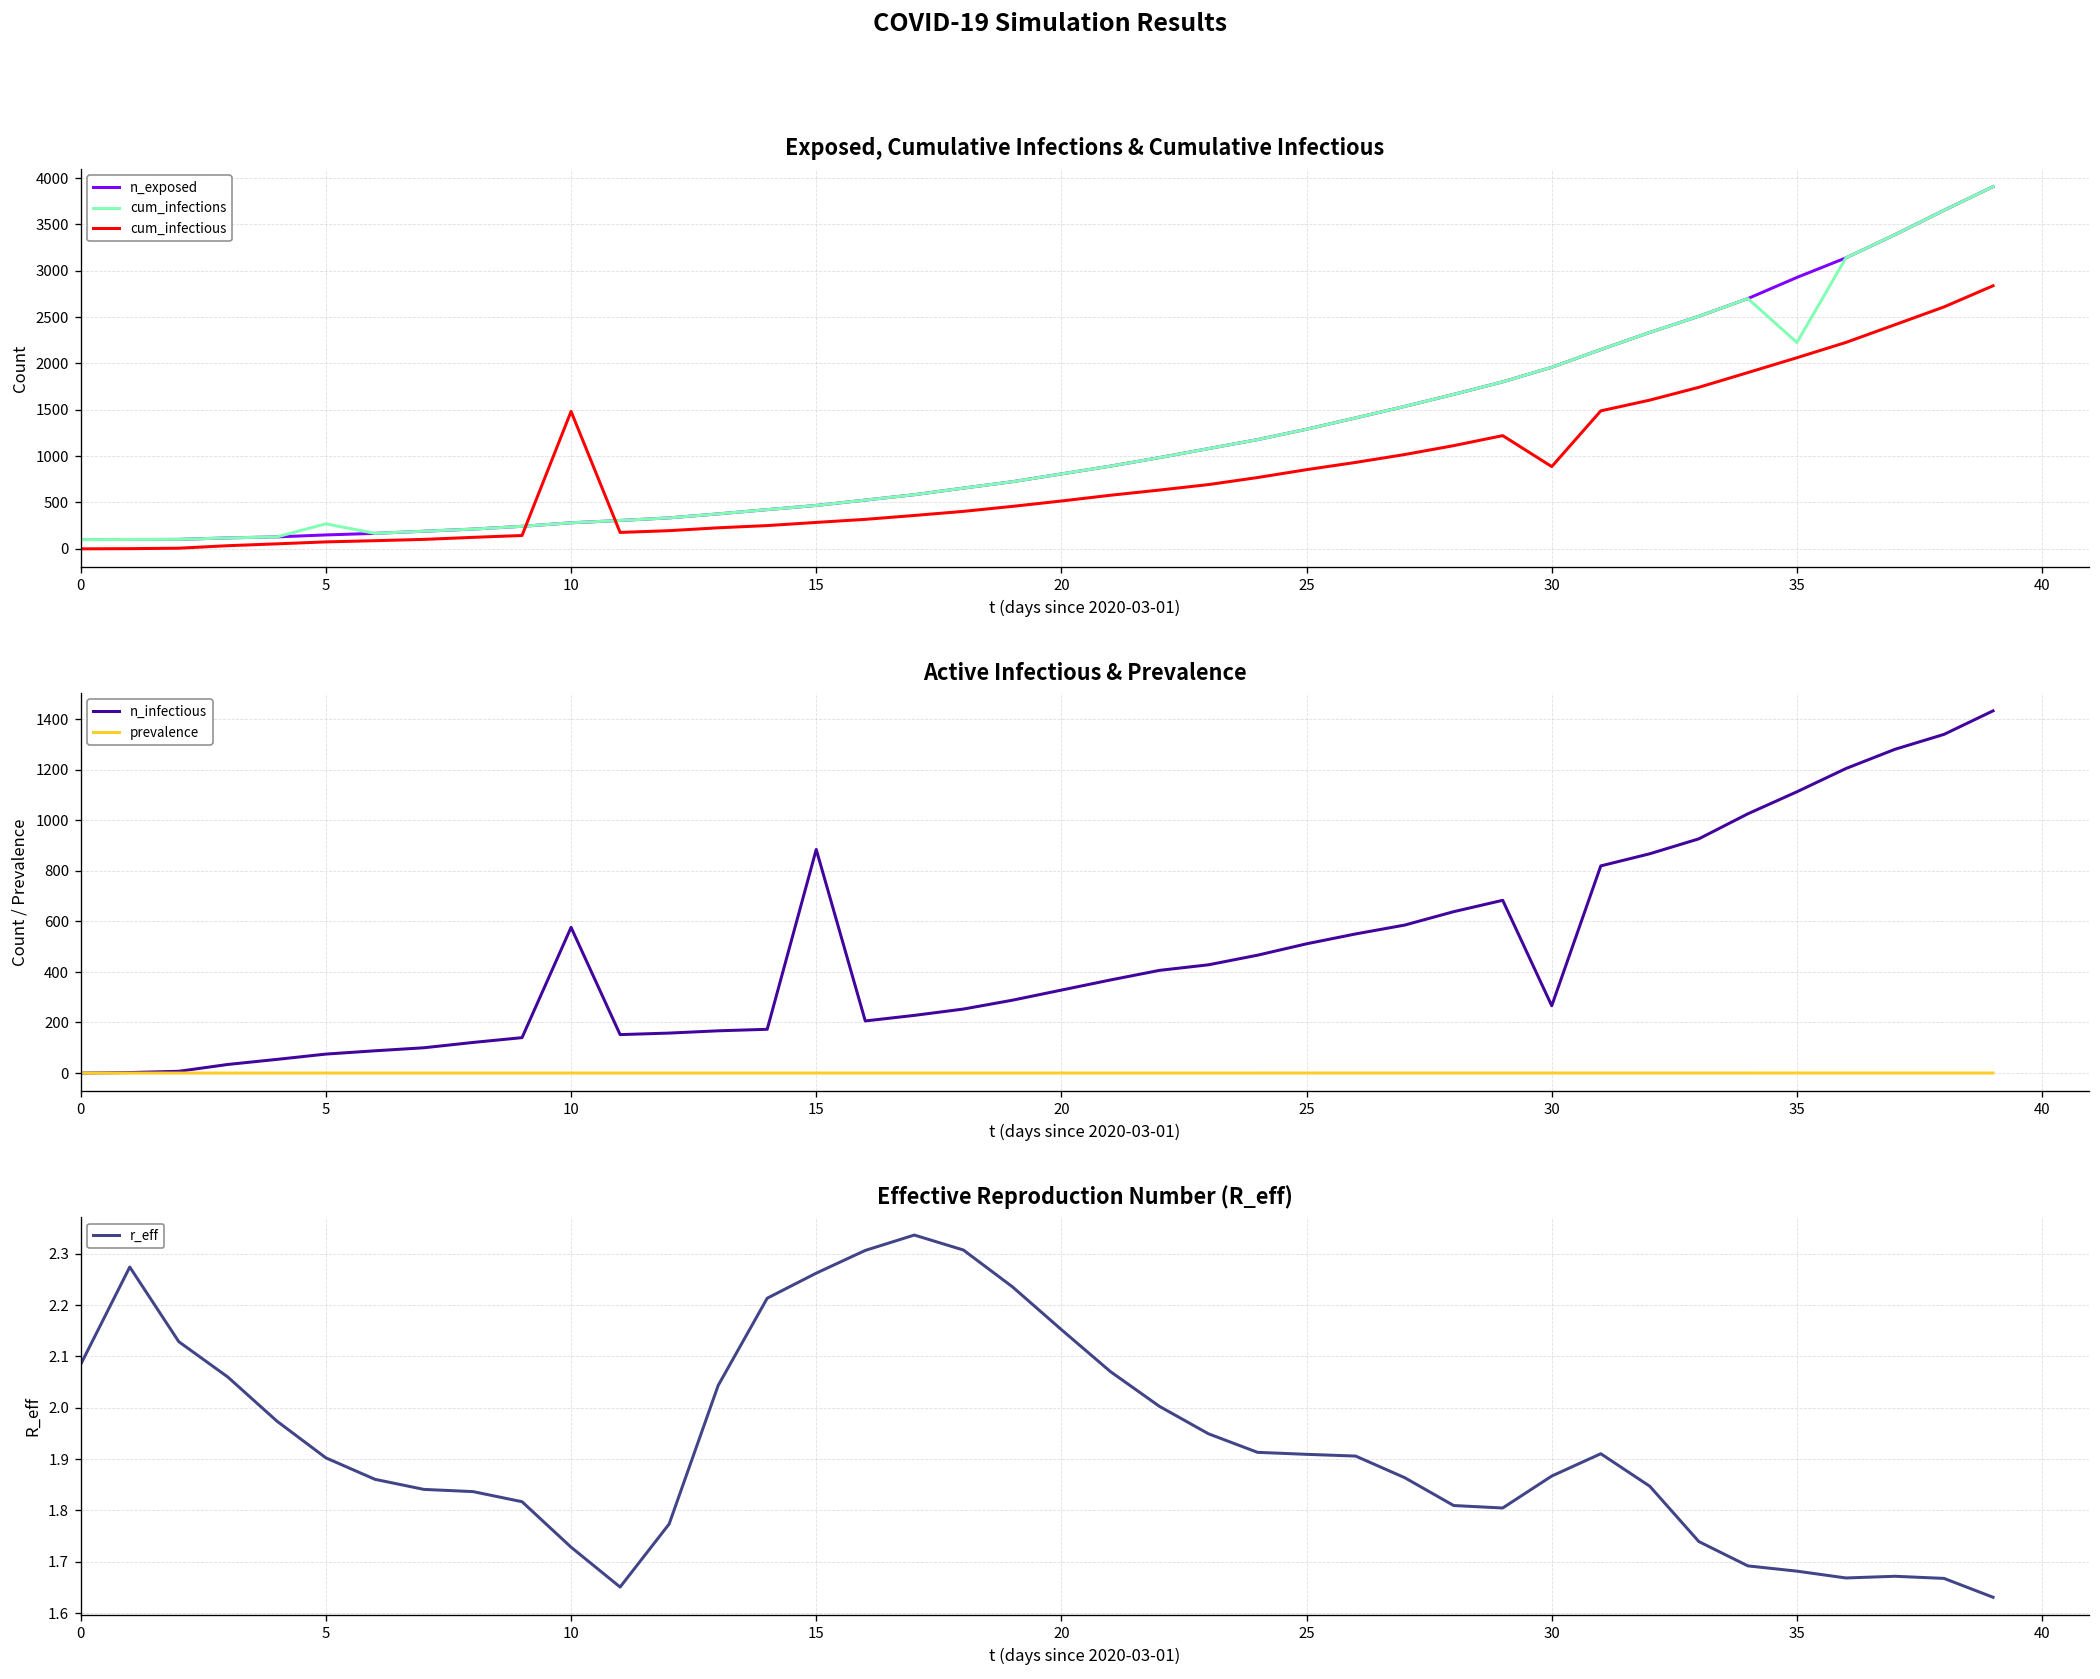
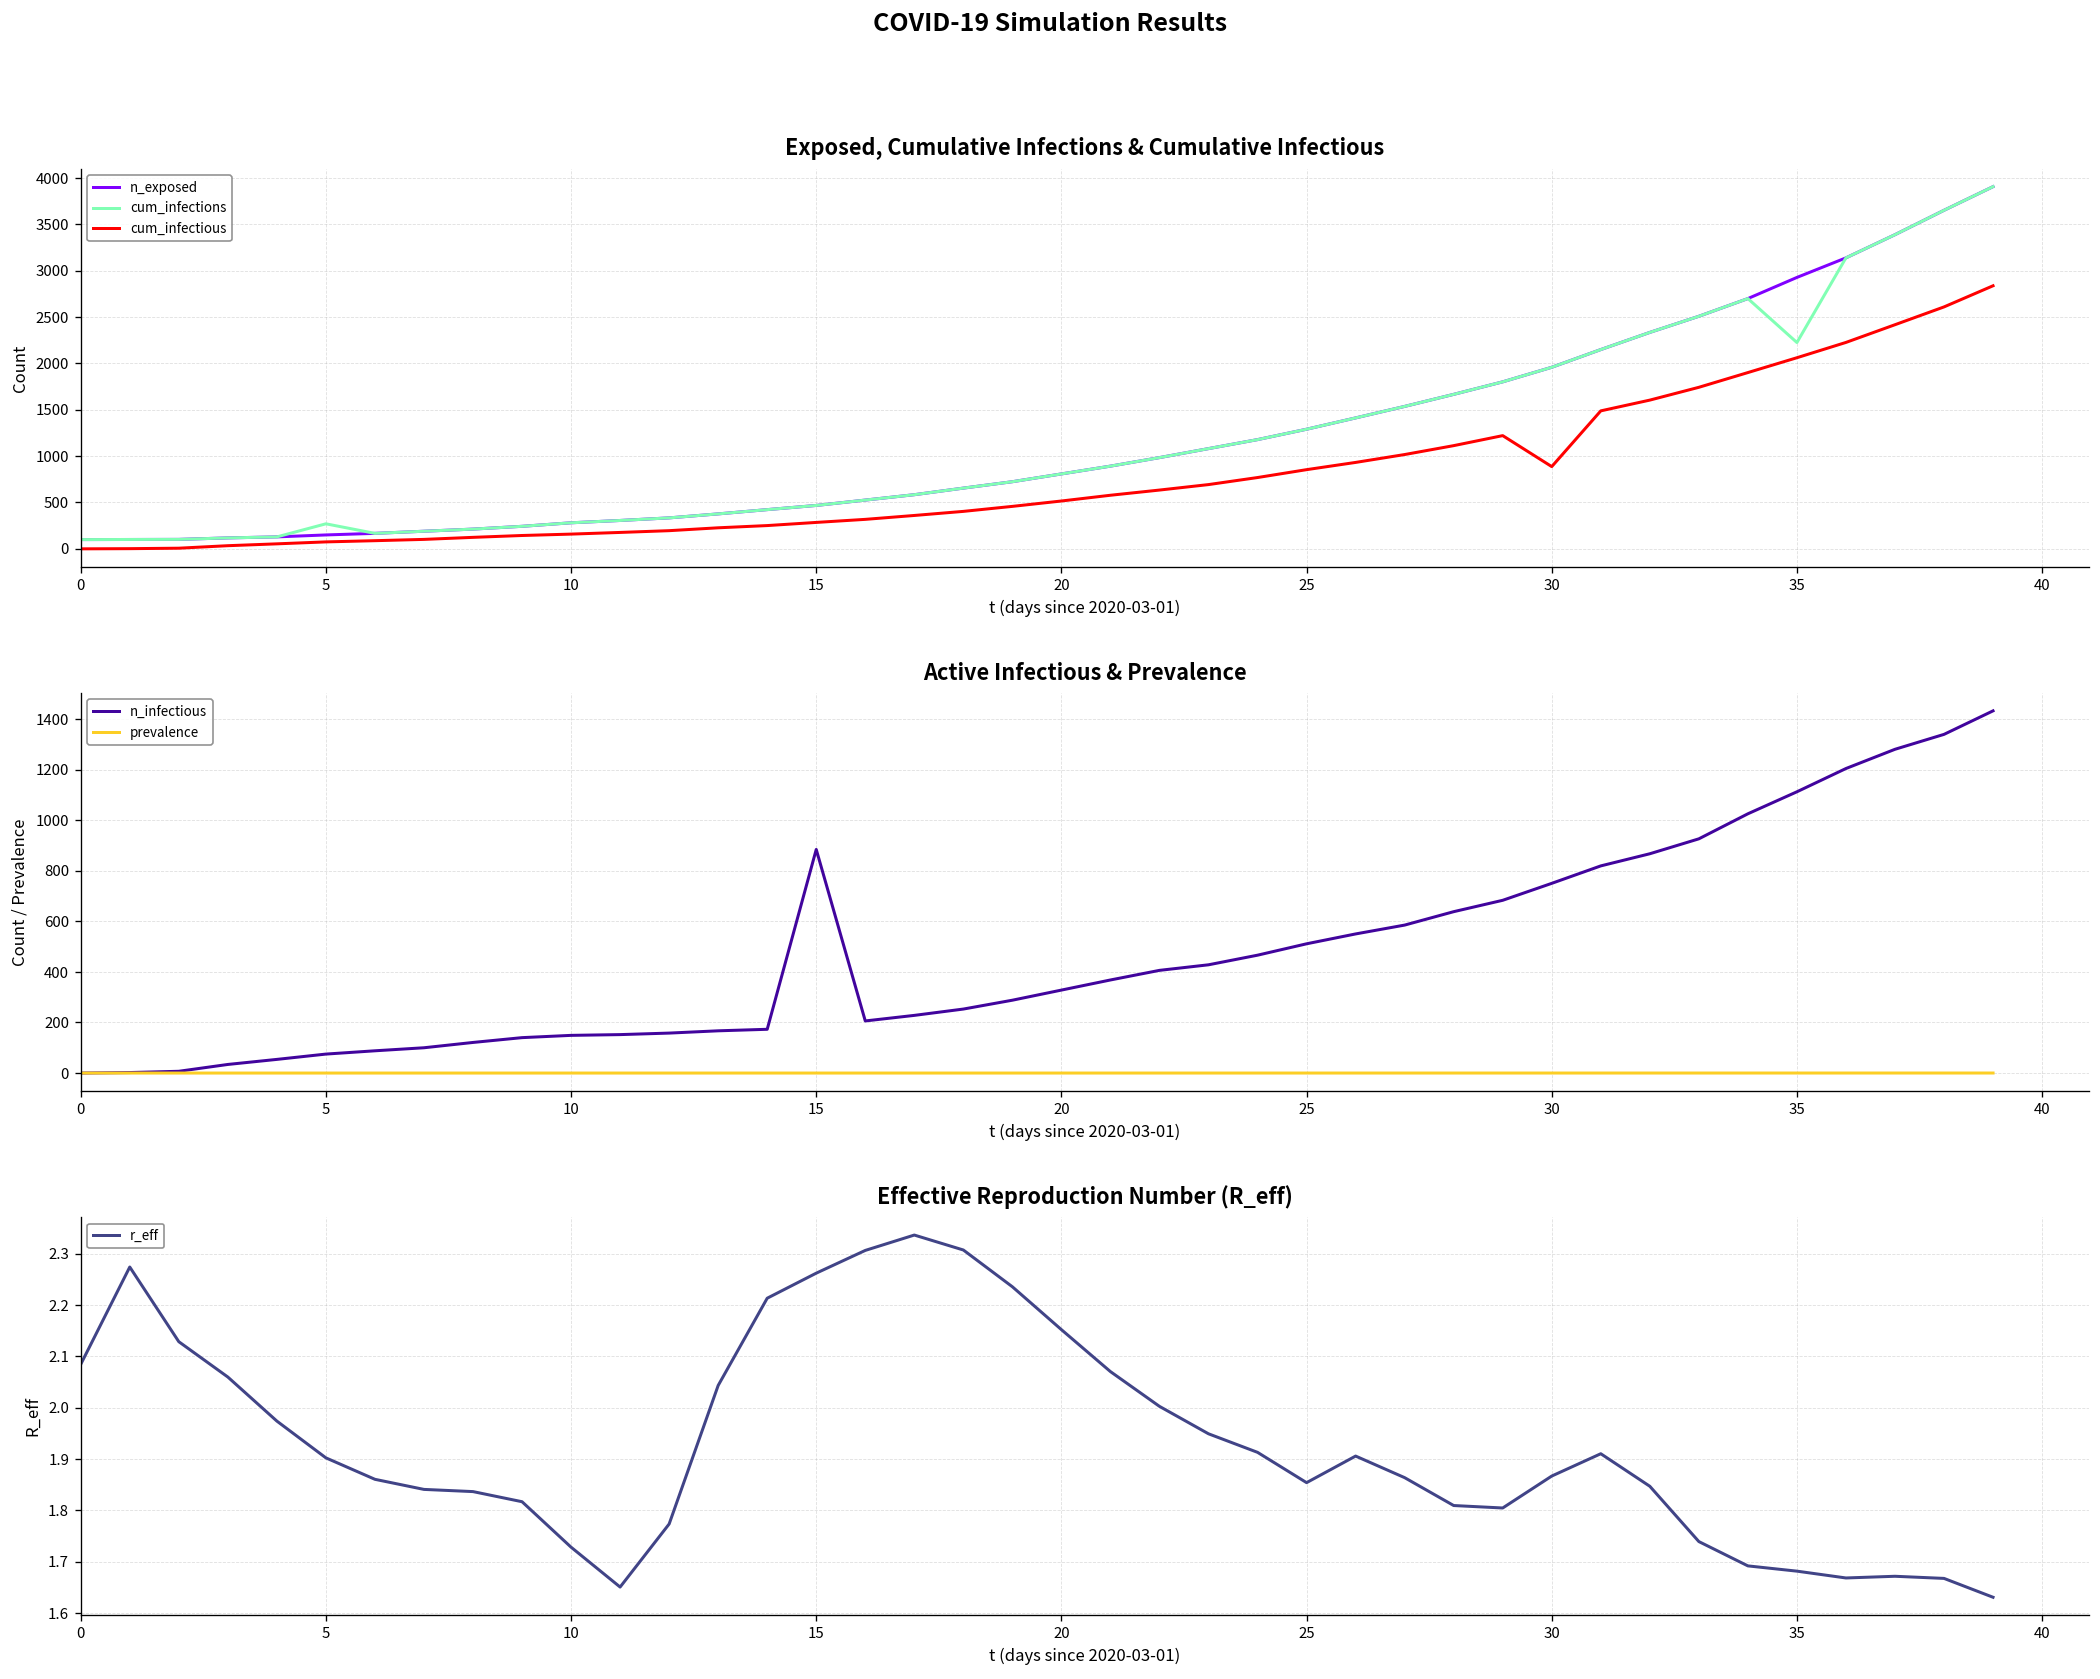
Exposed, Cumulative Infections & Cumulative Infectious, cum_infectious, 10: 1500 -> 200
Active Infectious & Prevalence, n_infectious, 10: 580 -> 150
Active Infectious & Prevalence, n_infectious, 30: 270 -> 750
Effective Reproduction Number (R_eff), 25: 1.91 -> 1.85
